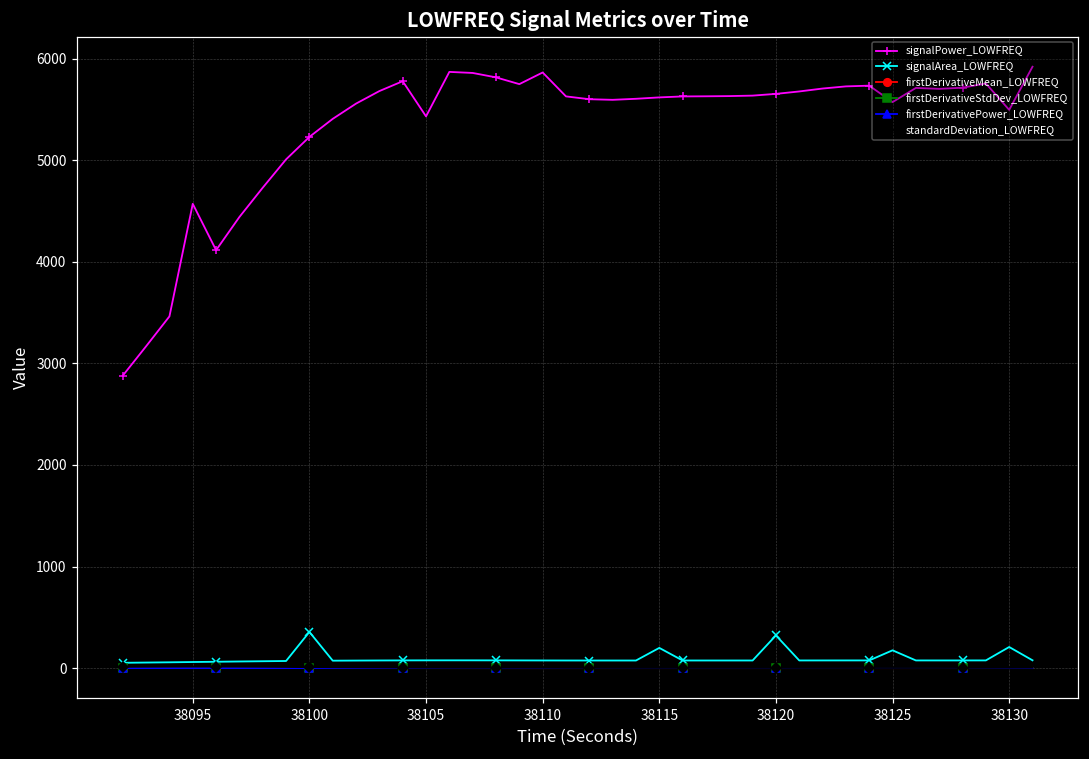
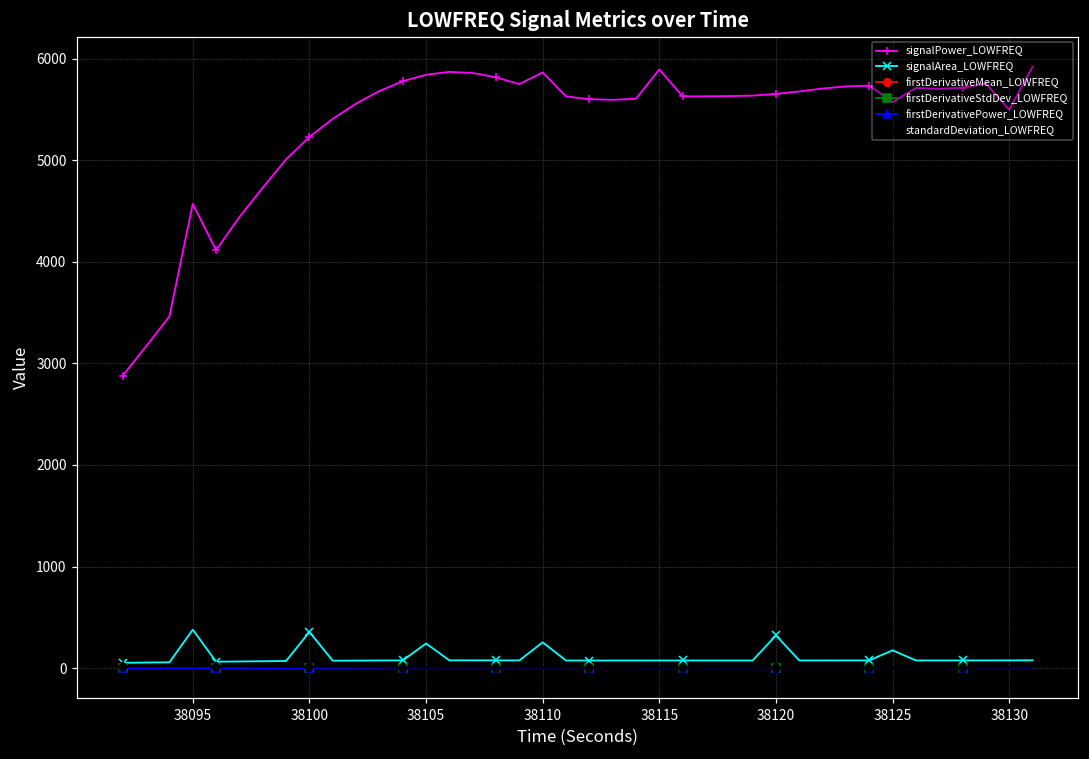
signalArea_LOWFREQ, 38095: 100 -> 400
signalPower_LOWFREQ, 38105: 5400 -> 5800
signalArea_LOWFREQ, 38105: 100 -> 200
signalArea_LOWFREQ, 38110: 100 -> 300
signalPower_LOWFREQ, 38115: 5600 -> 5900
signalArea_LOWFREQ, 38115: 200 -> 100
signalArea_LOWFREQ, 38130: 200 -> 100
